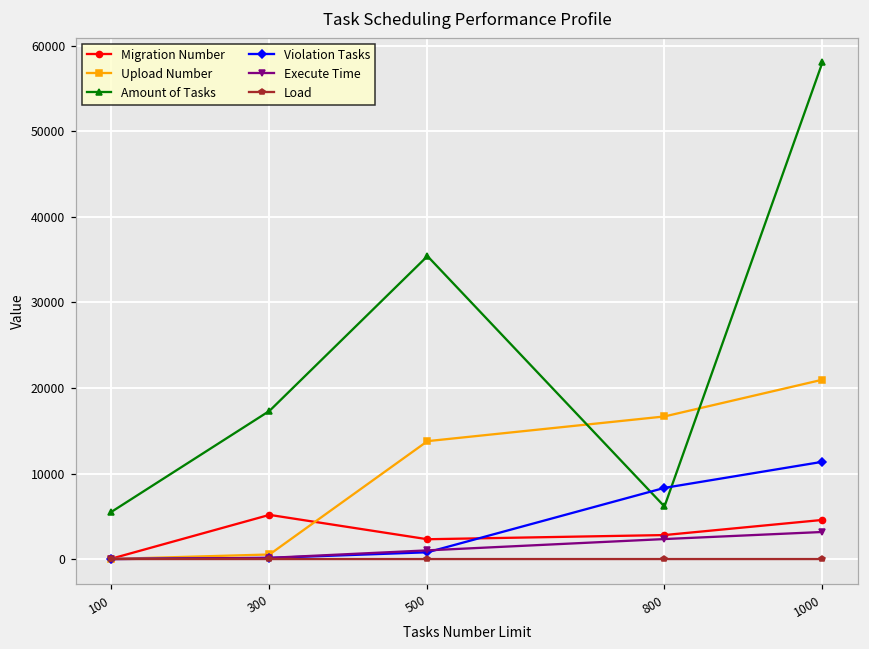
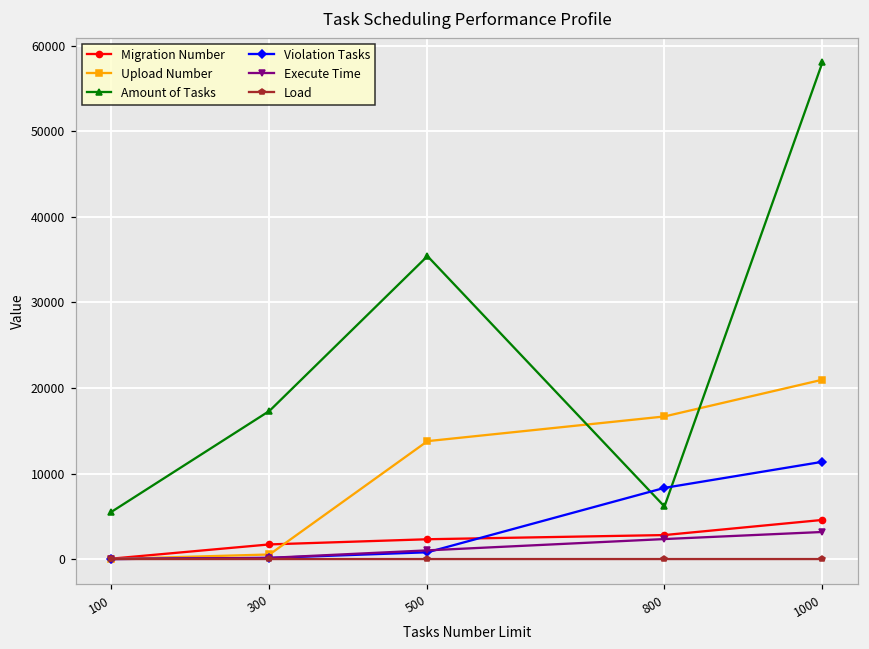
Migration Number, 300: 5000 -> 2000
